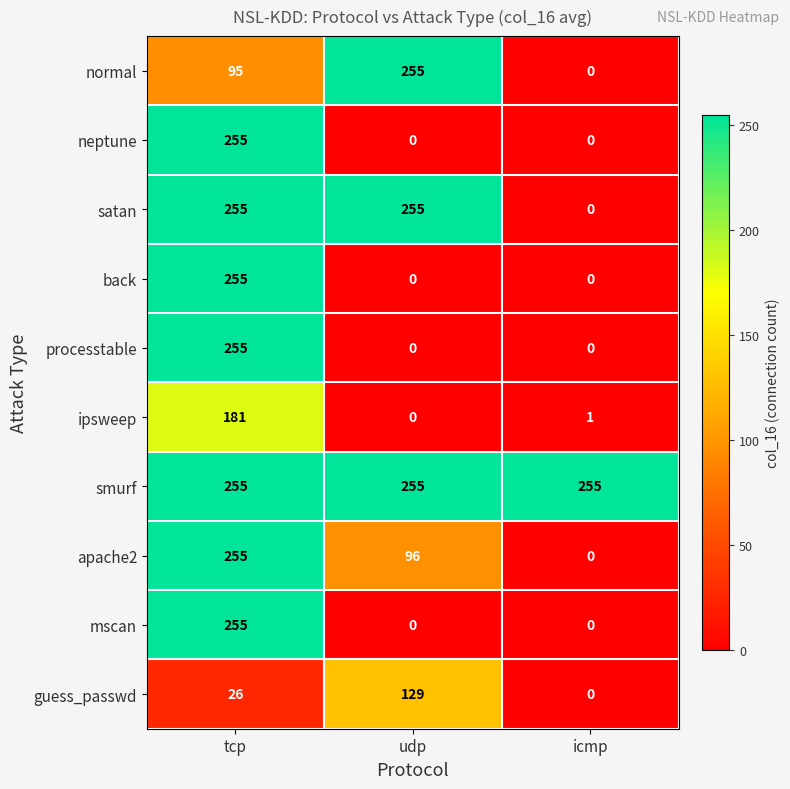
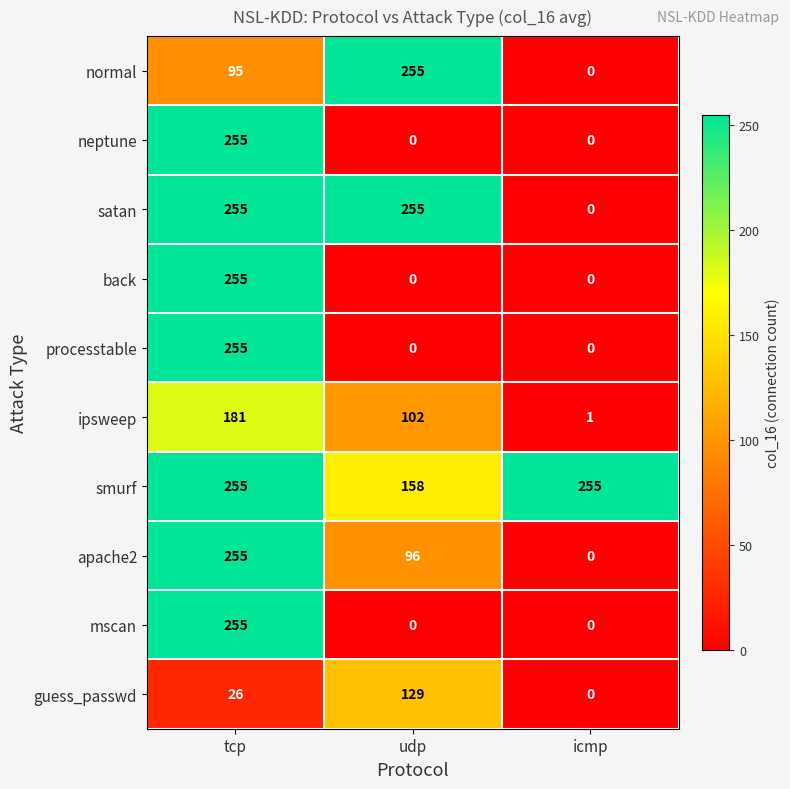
ipsweep, udp: 0 -> 102
smurf, udp: 255 -> 158
